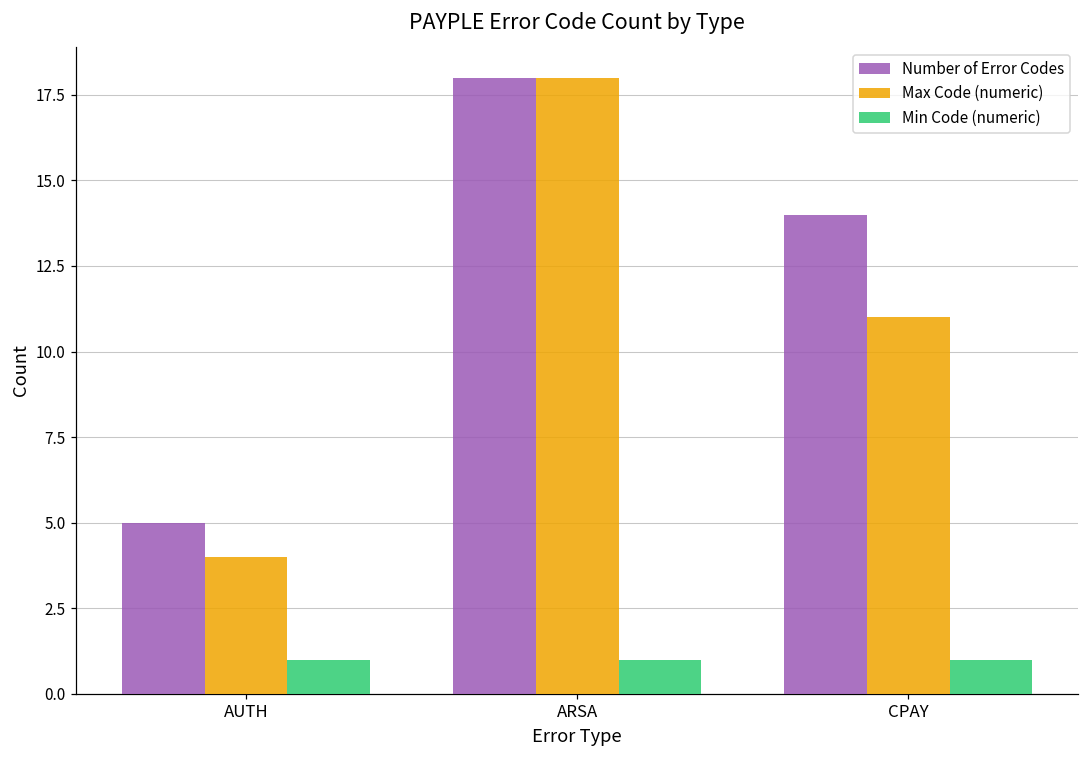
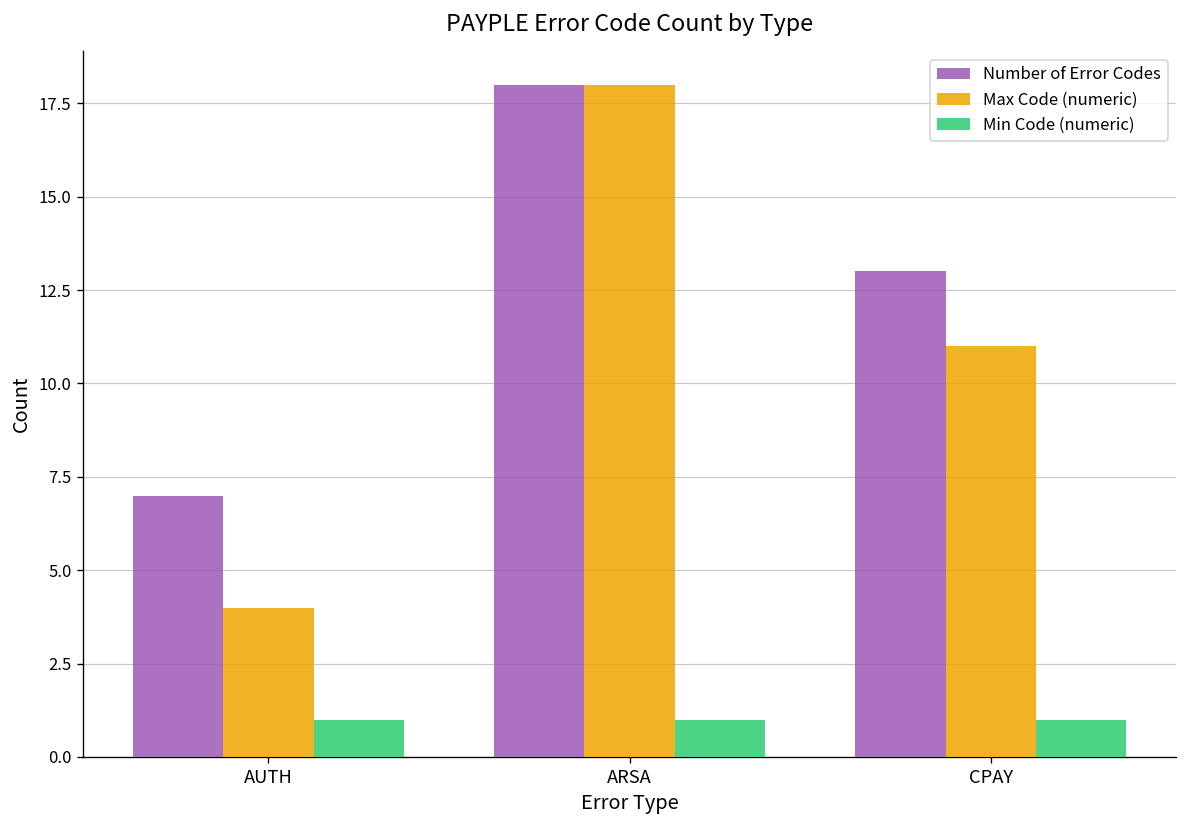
Number of Error Codes, AUTH: 5 -> 7
Number of Error Codes, CPAY: 14 -> 13
